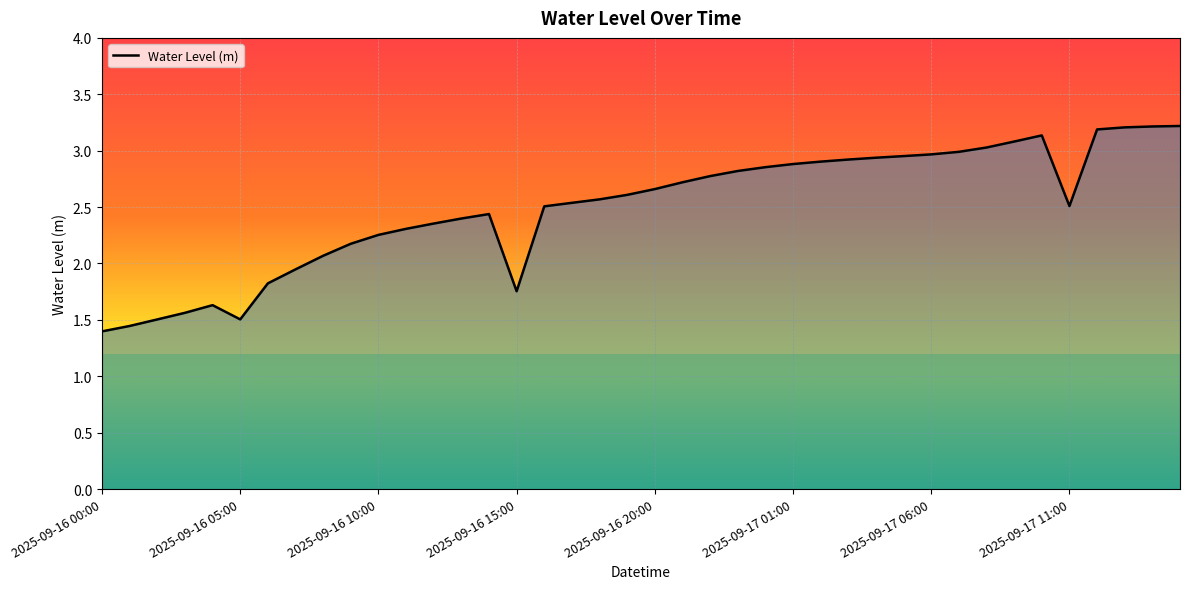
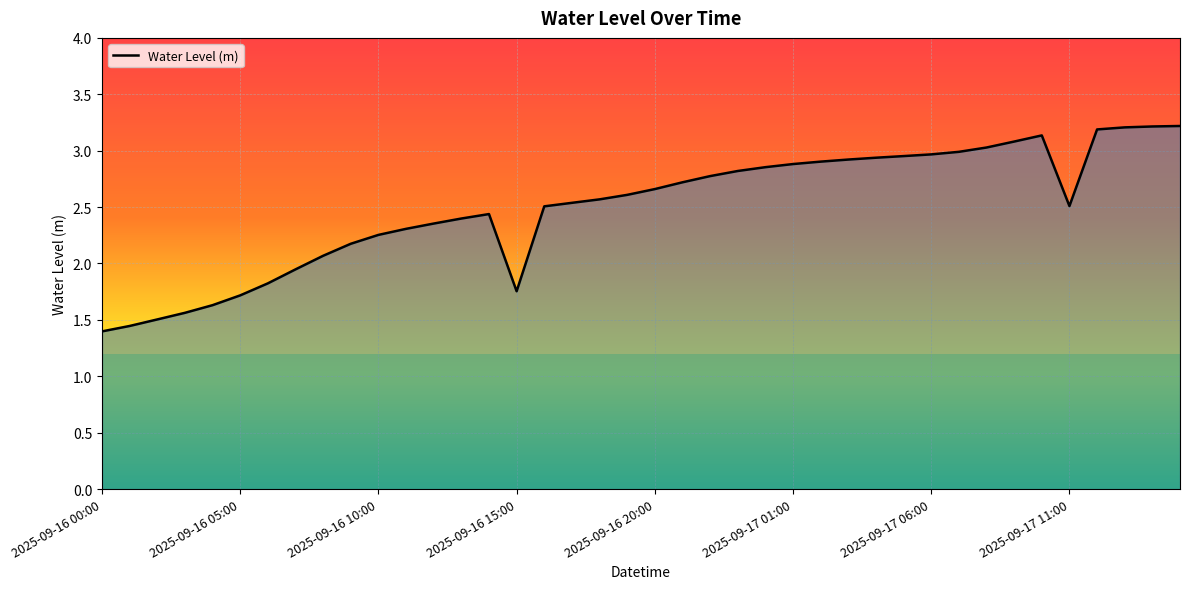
2025-09-16 05:00: 1.50 -> 1.72
